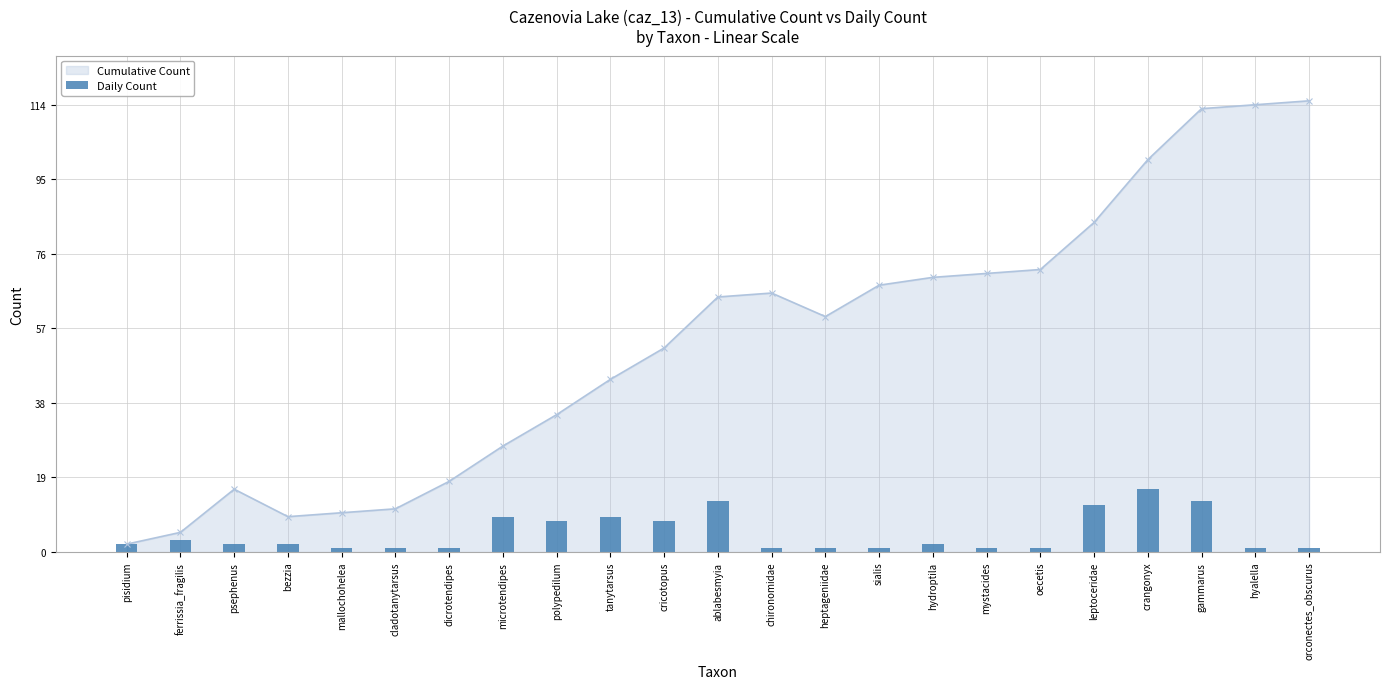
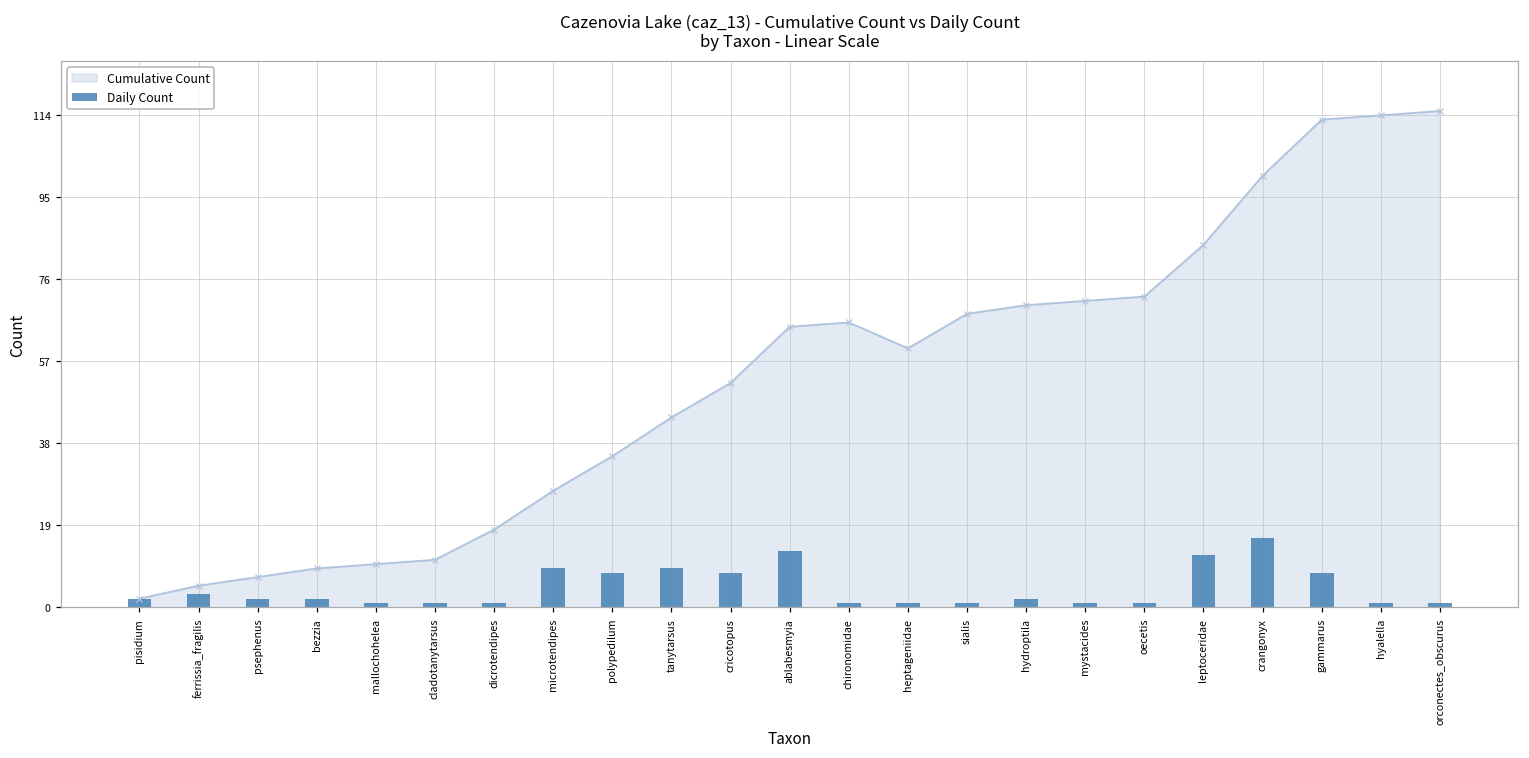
Cumulative Count, psephenus: 16 -> 7
Daily Count, gammarus: 13 -> 8
